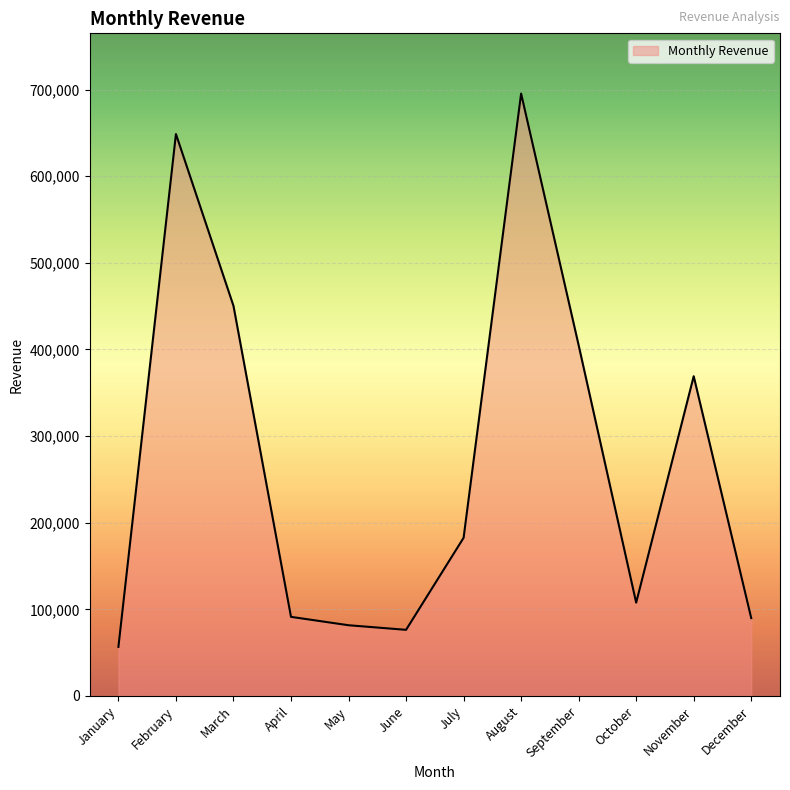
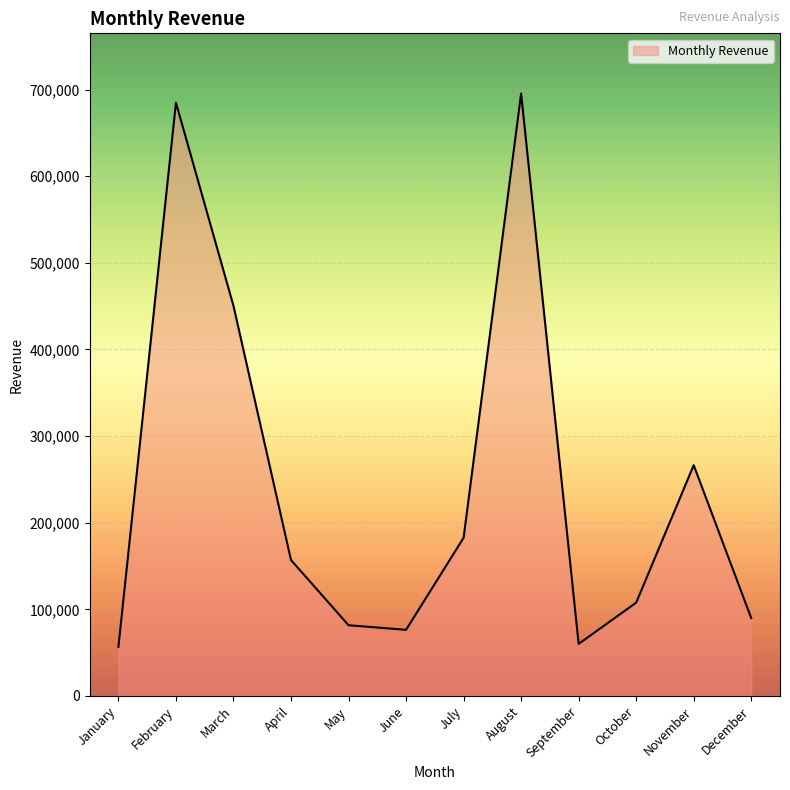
February: 650,000 -> 680,000
April: 90,000 -> 160,000
September: 400,000 -> 60,000
November: 370,000 -> 270,000
